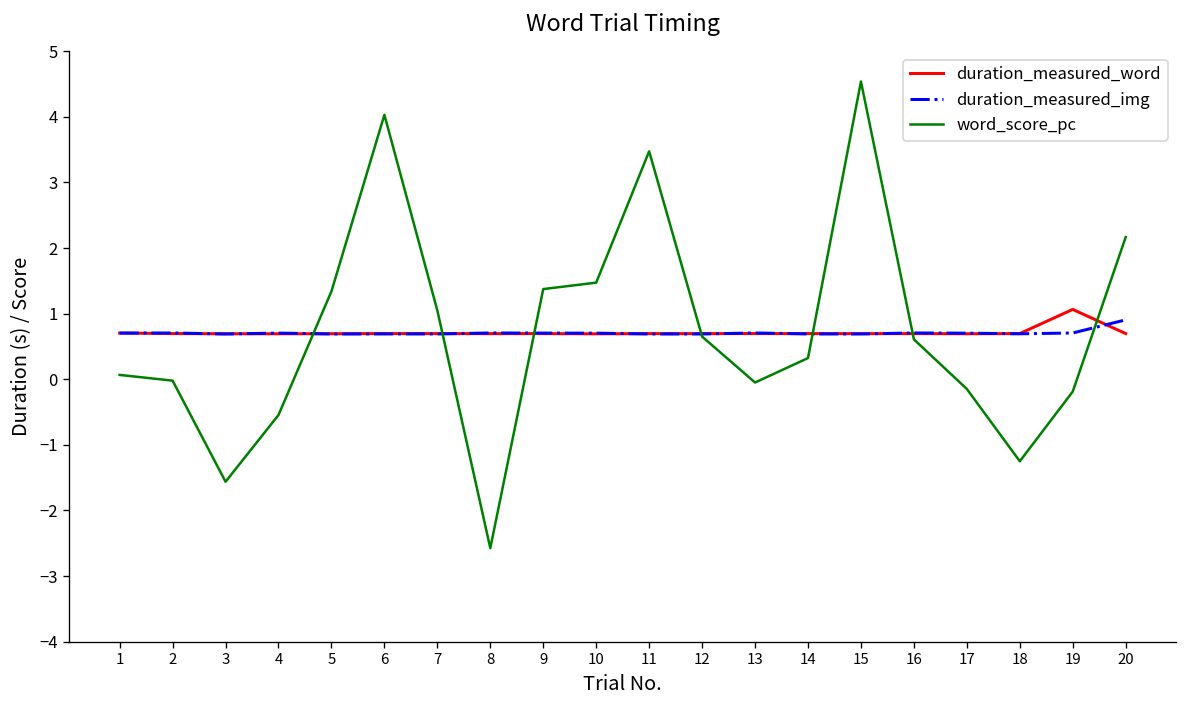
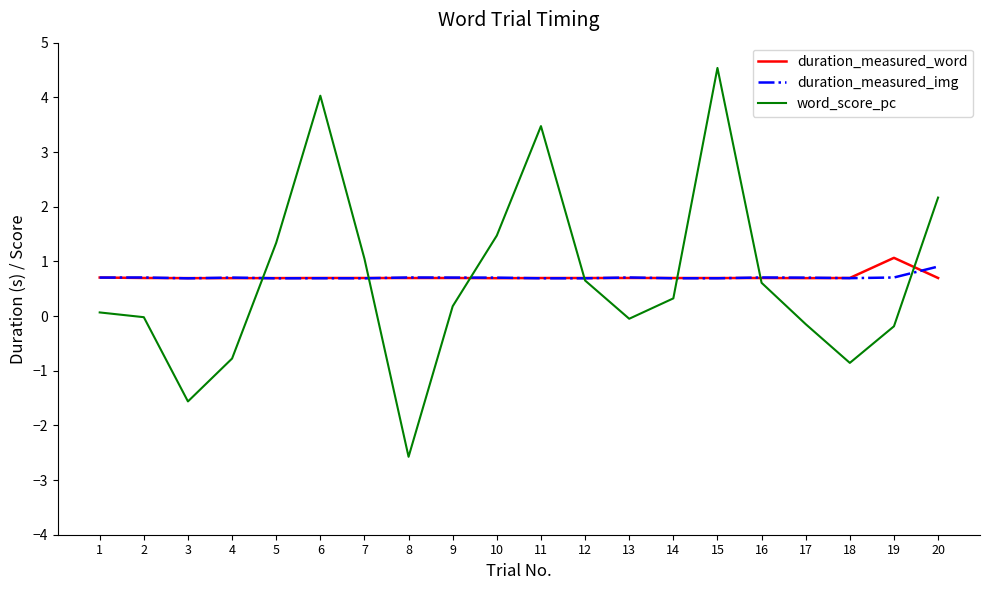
word_score_pc, 4: -0.5 -> -0.8
word_score_pc, 9: 1.4 -> 0.2
word_score_pc, 18: -1.3 -> -0.9
